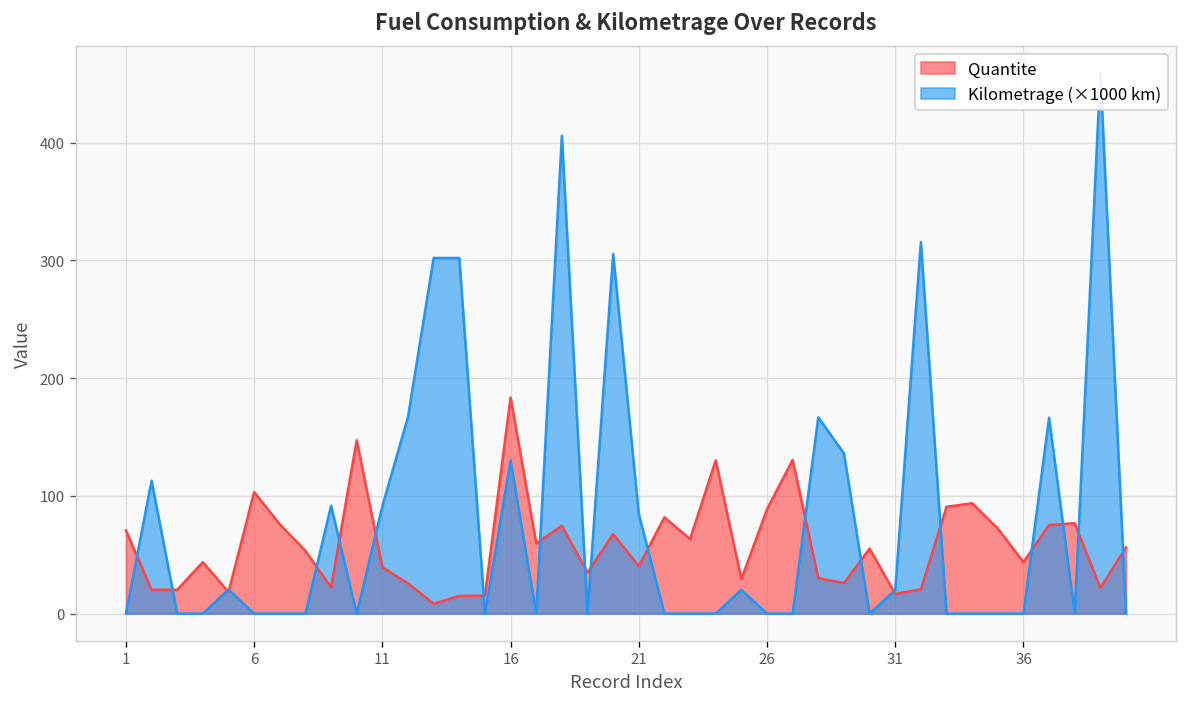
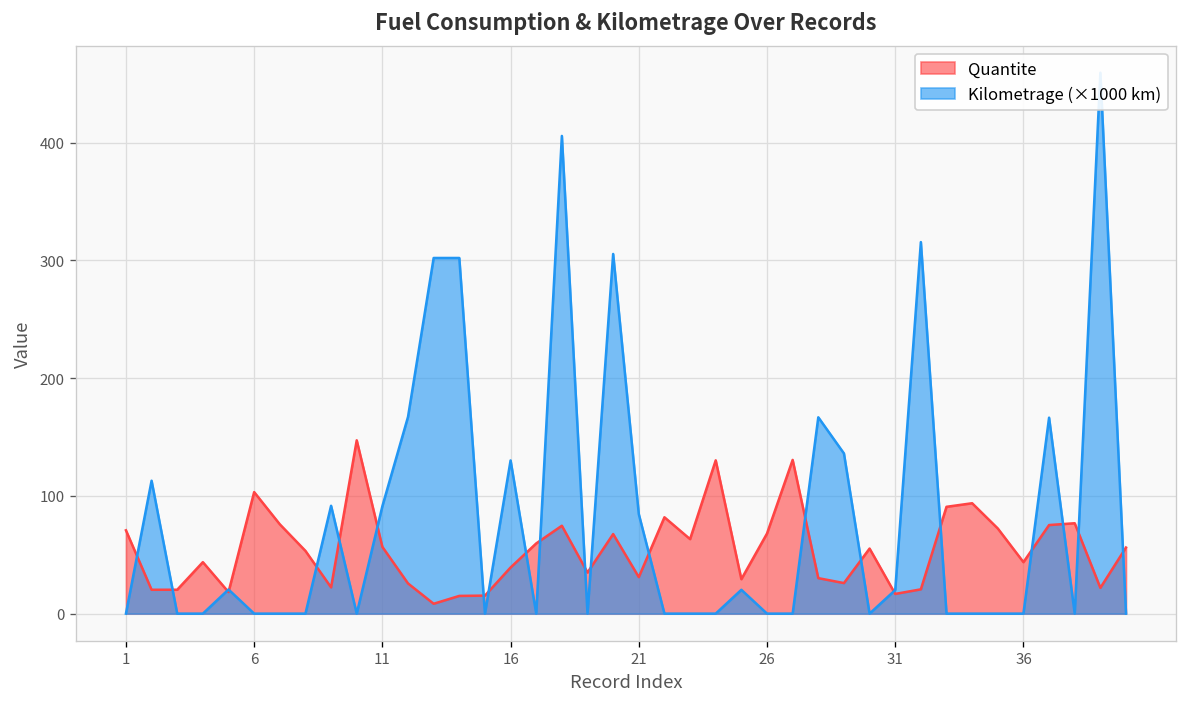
Quantite, 11: 40 -> 60
Quantite, 16: 180 -> 40
Quantite, 21: 40 -> 30
Quantite, 26: 90 -> 70
